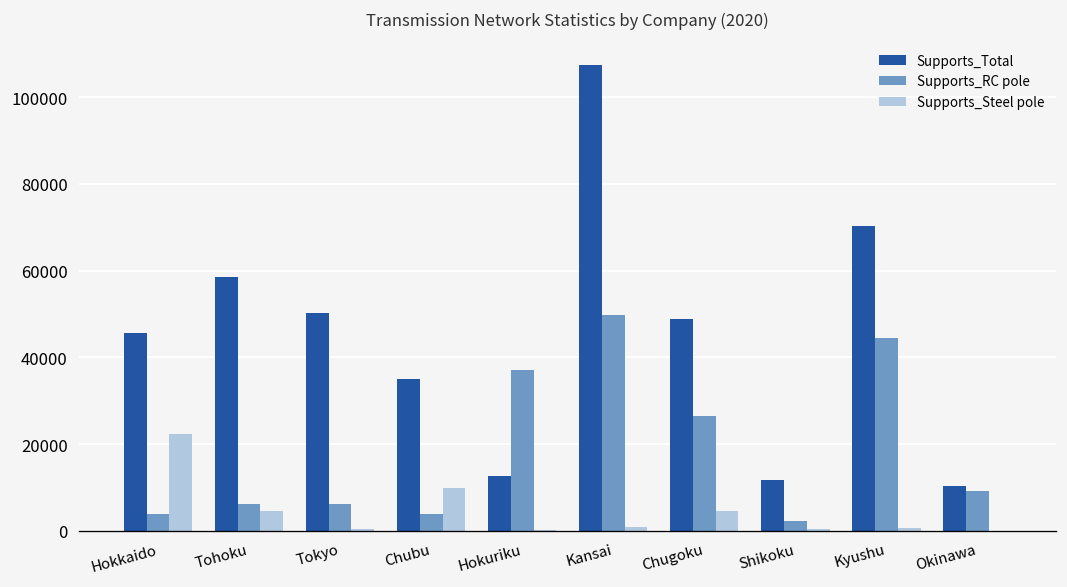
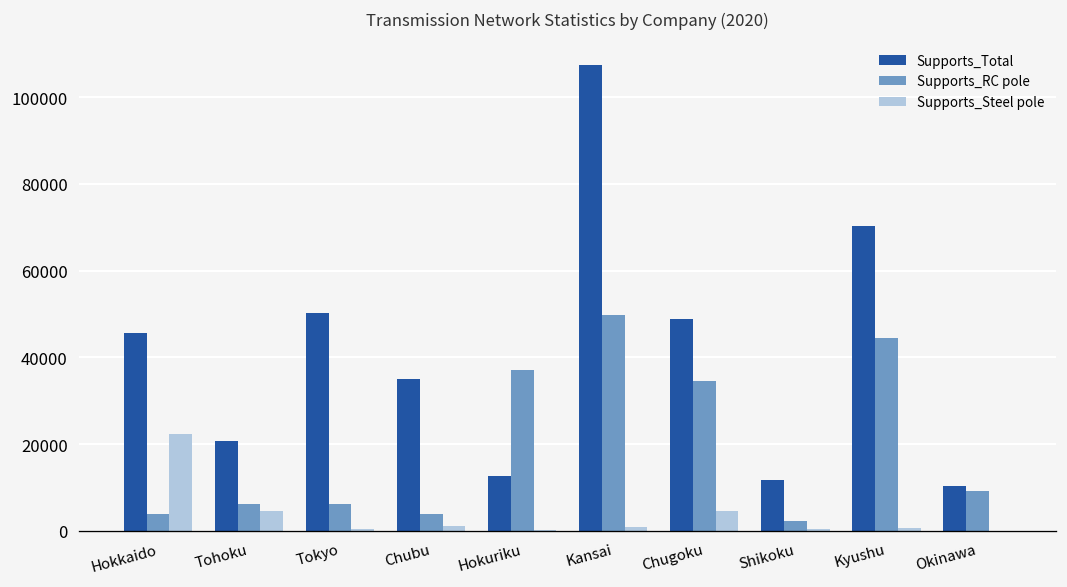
Supports_Total, Tohoku: 59000 -> 21000
Supports_Steel pole, Chubu: 10000 -> 1000
Supports_RC pole, Chugoku: 27000 -> 35000
